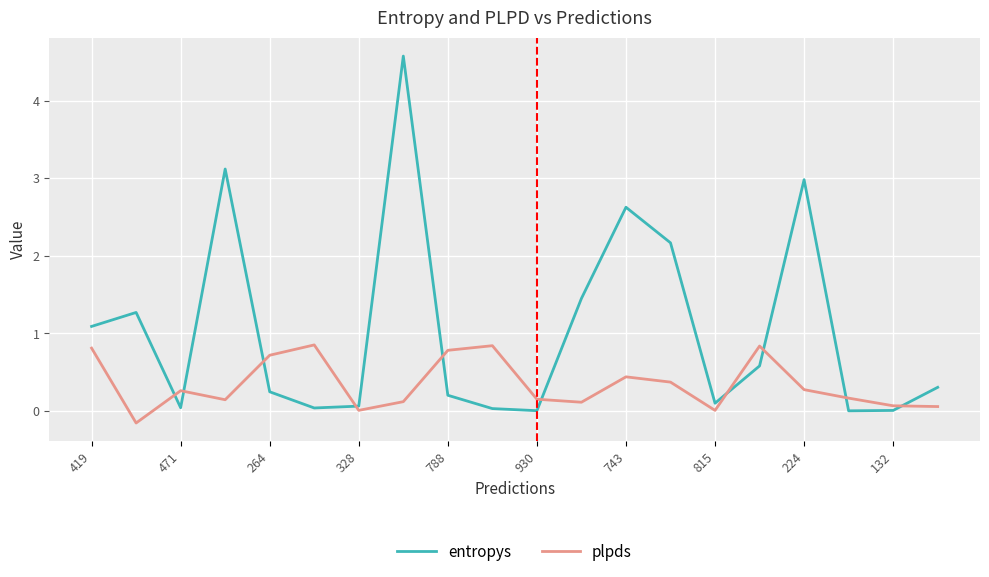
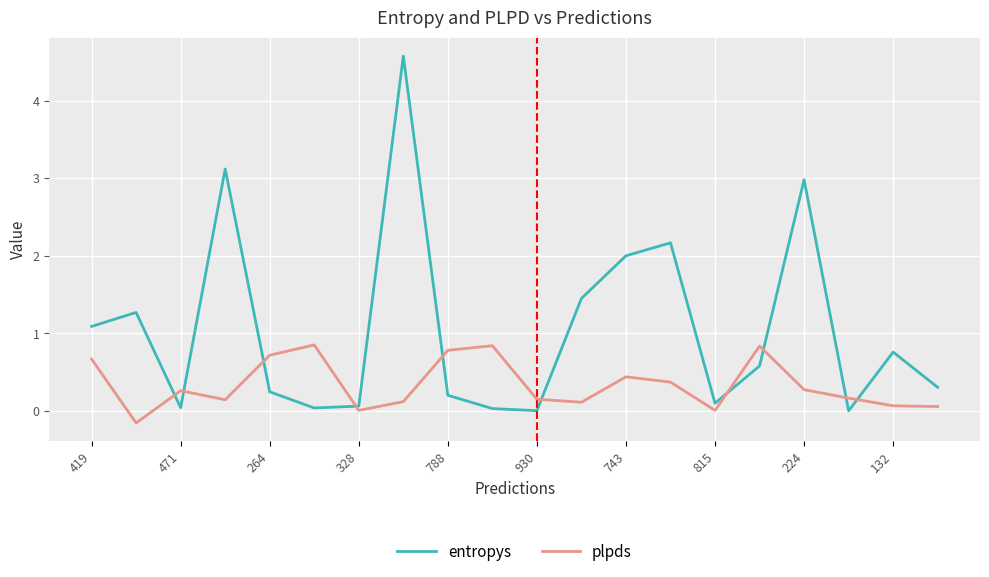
plpds, 419: 0.8 -> 0.7
entropys, 743: 2.6 -> 2.0
entropys, 132: 0.0 -> 0.8
